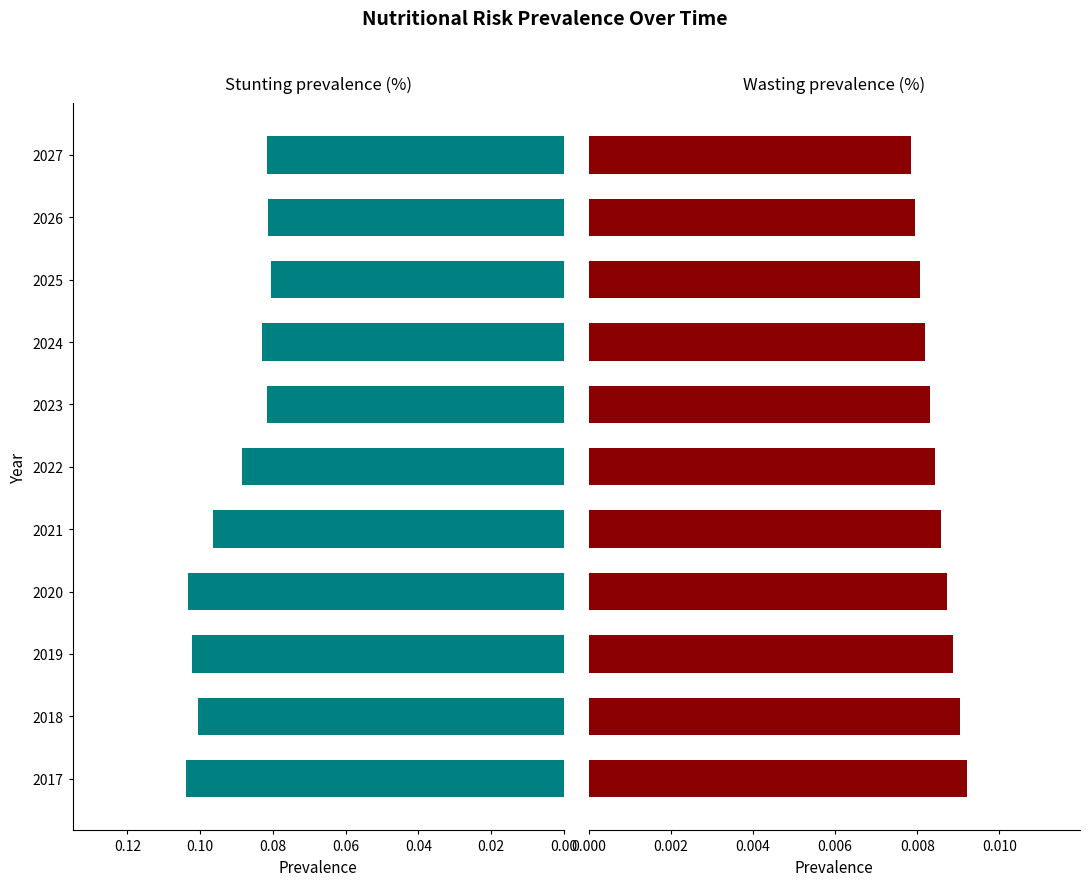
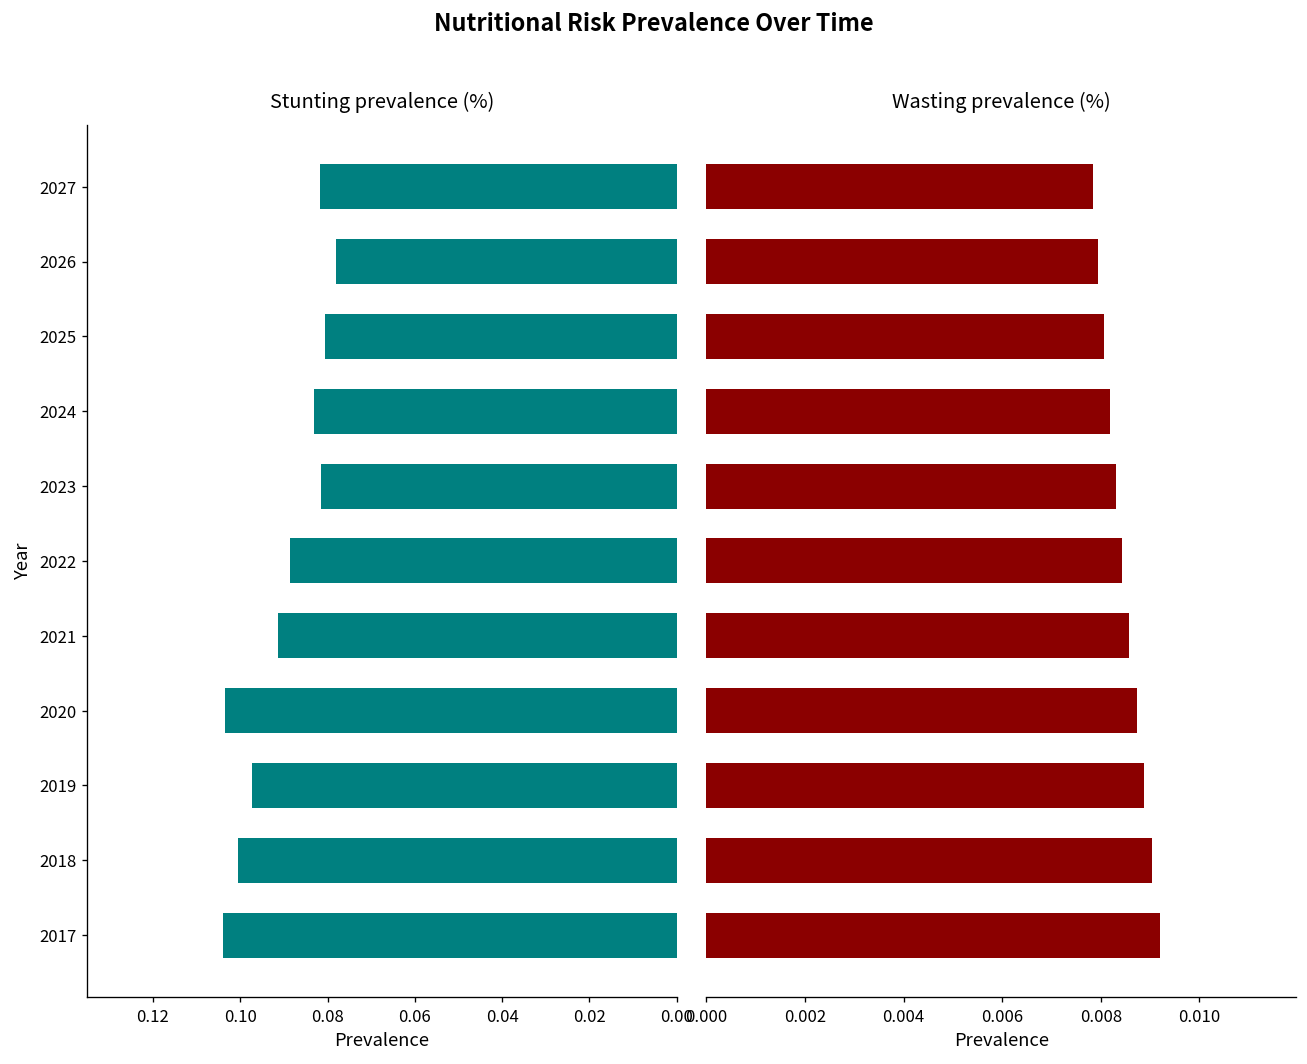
Stunting prevalence (%), 2026: 0.081 -> 0.078
Stunting prevalence (%), 2021: 0.096 -> 0.091
Stunting prevalence (%), 2019: 0.102 -> 0.097
